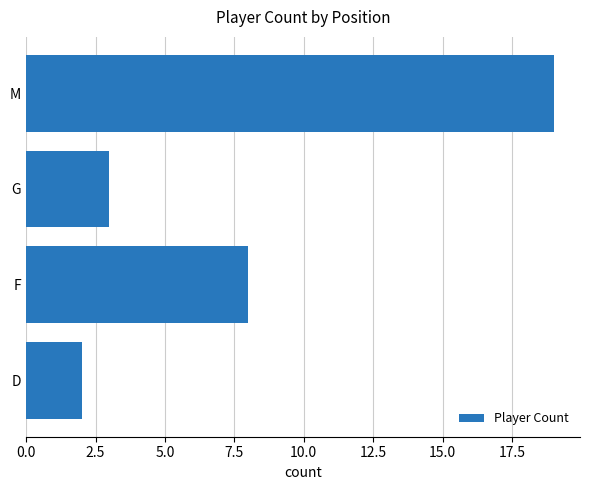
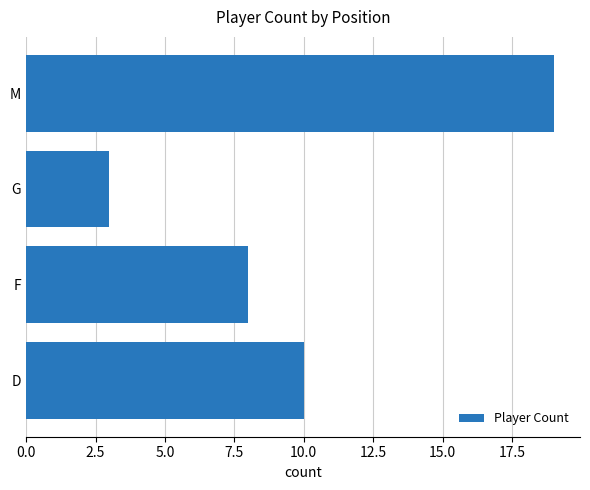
D: 2 -> 10
